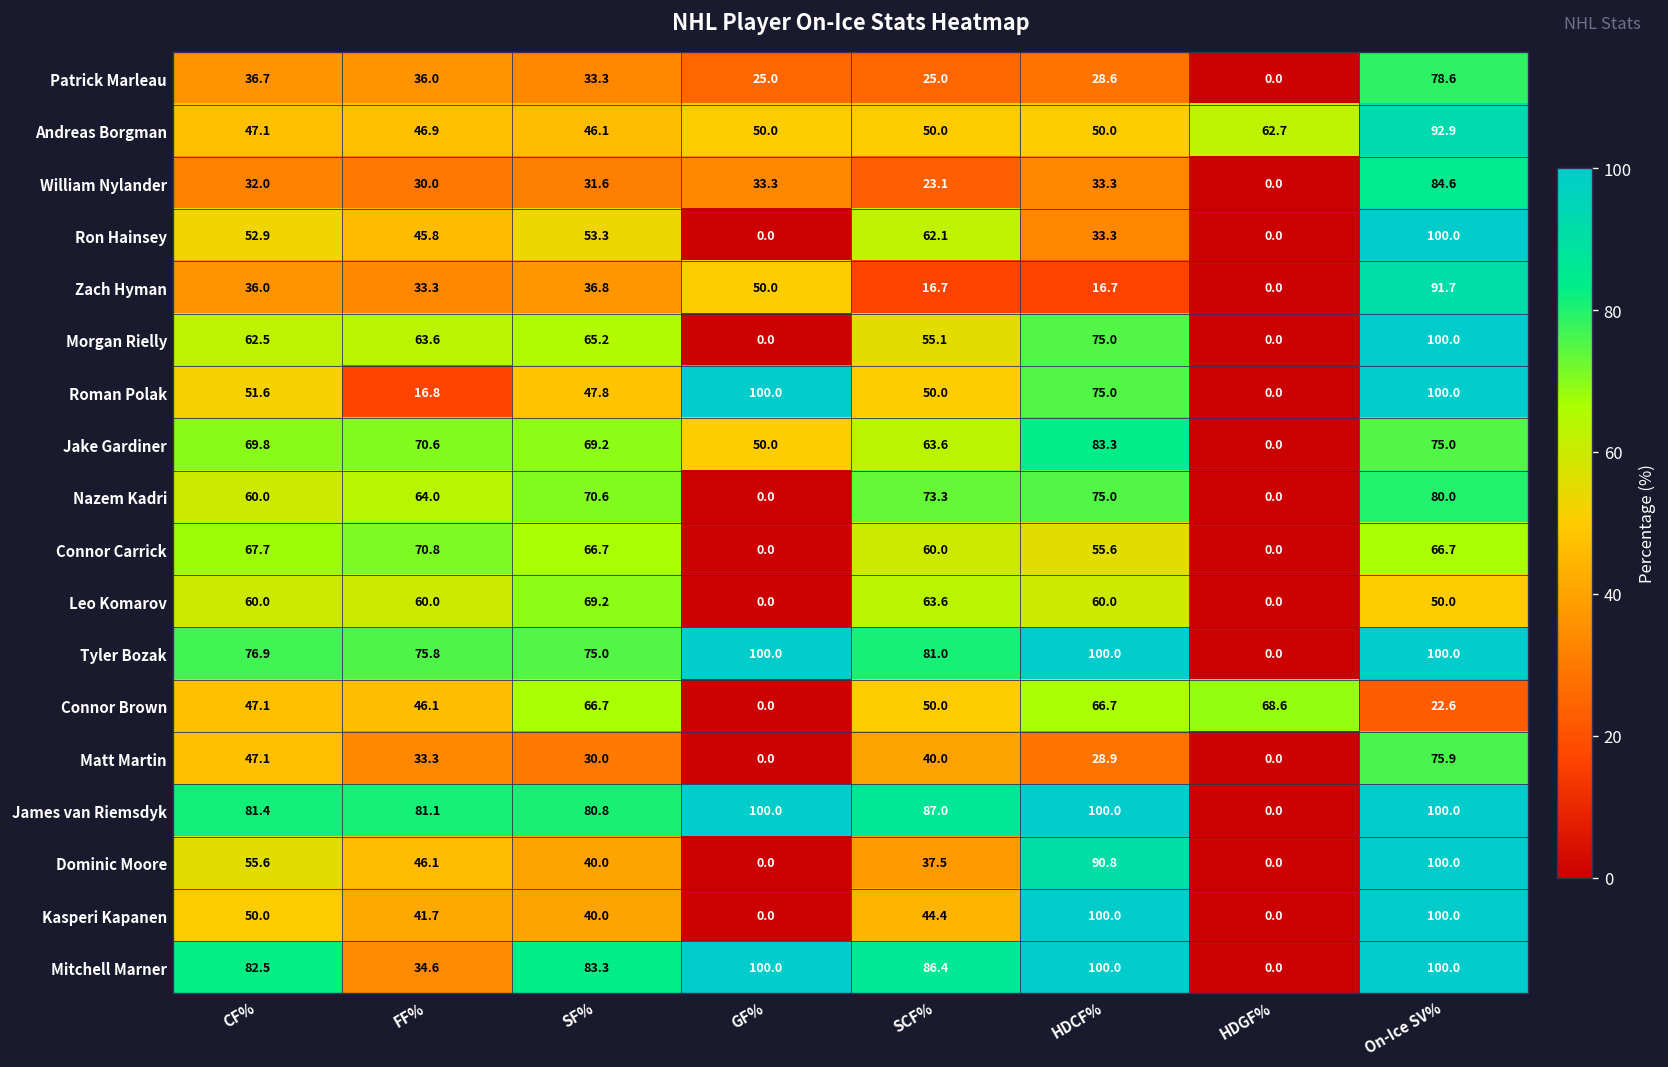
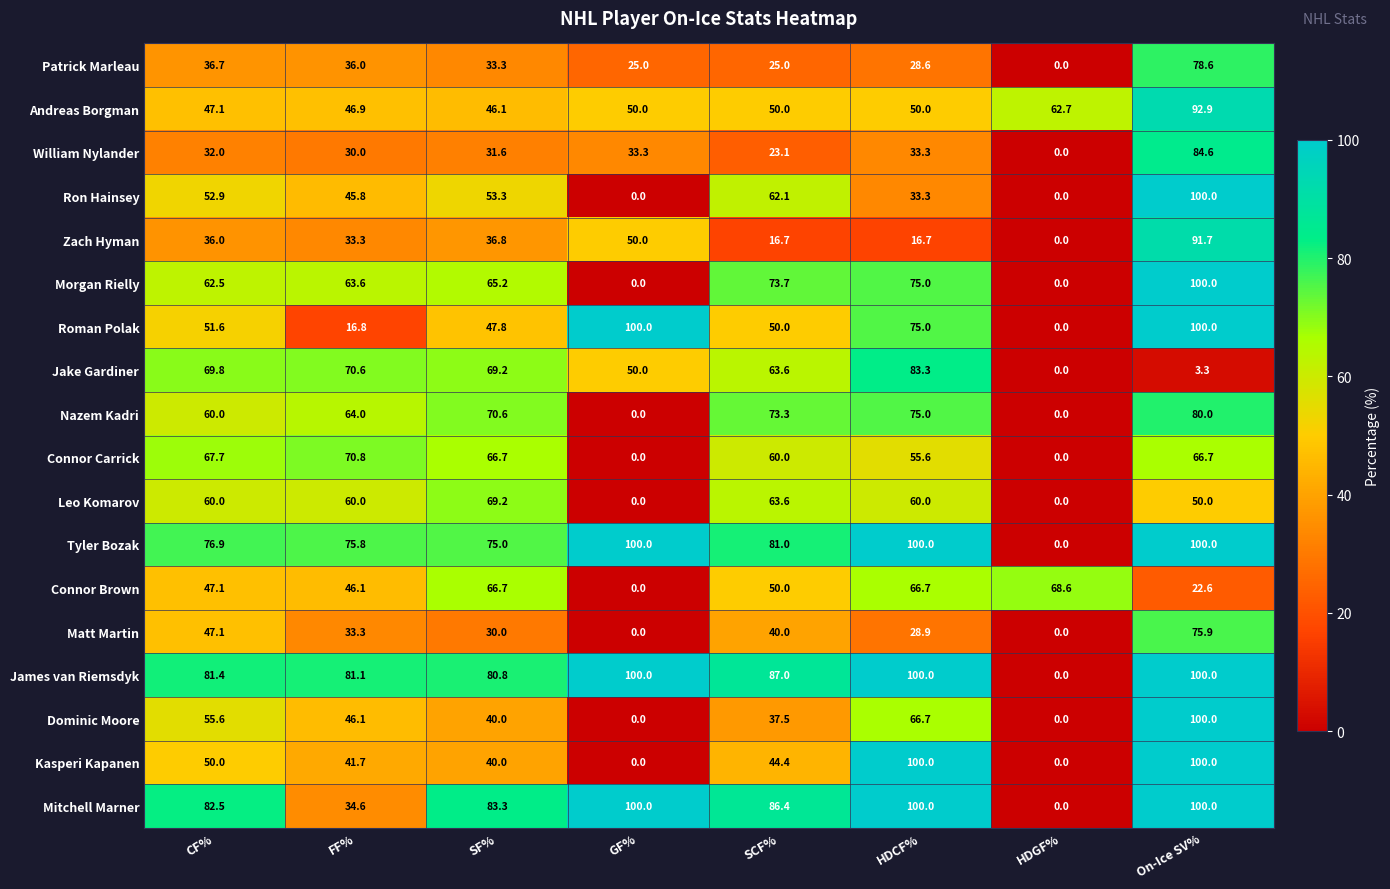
Morgan Rielly, SCF%: 55.1 -> 73.7
Jake Gardiner, On-Ice SV%: 75.0 -> 3.3
Dominic Moore, HDCF%: 90.8 -> 66.7
